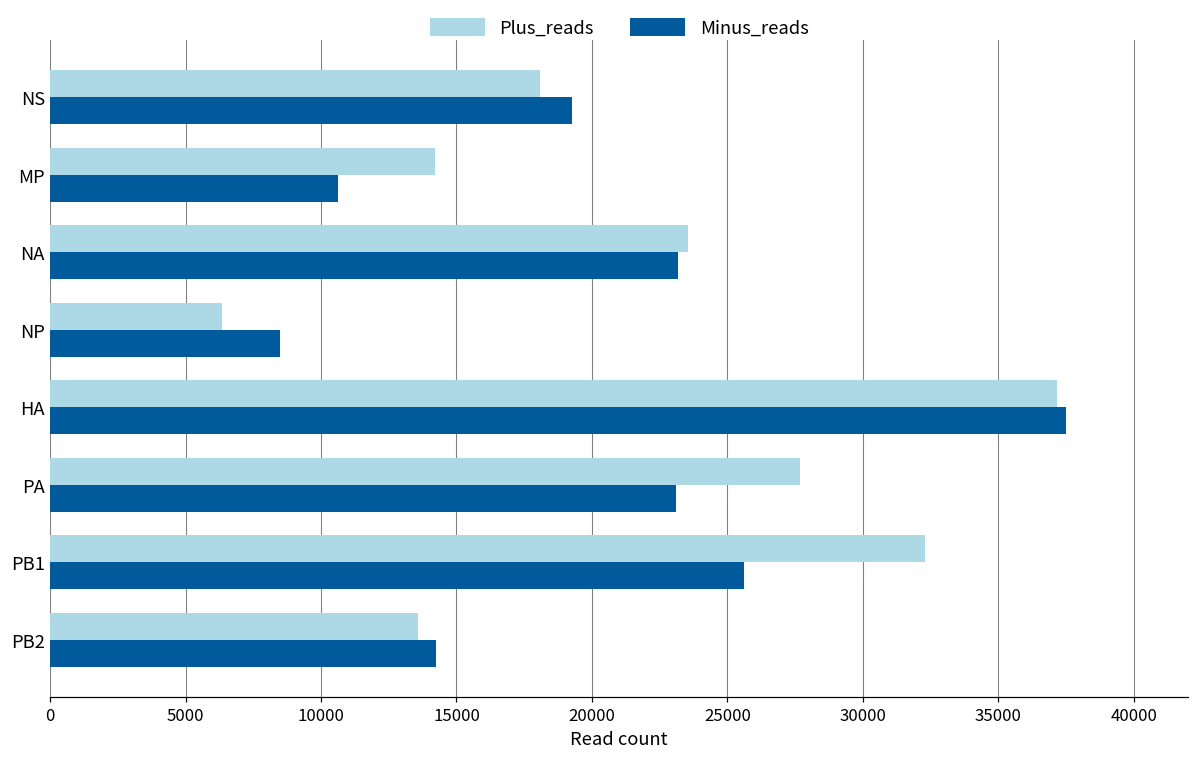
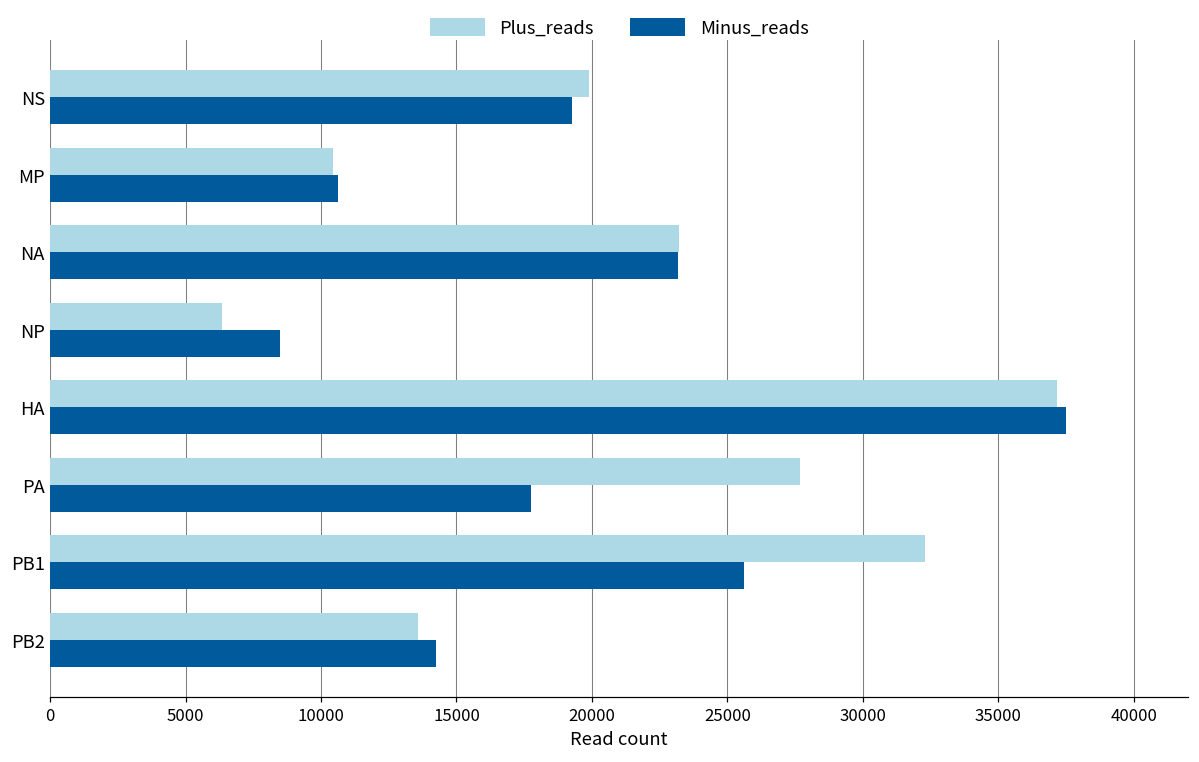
Plus_reads, NS: 18100 -> 19900
Plus_reads, MP: 14200 -> 10500
Plus_reads, NA: 23500 -> 23200
Minus_reads, PA: 23100 -> 17800
